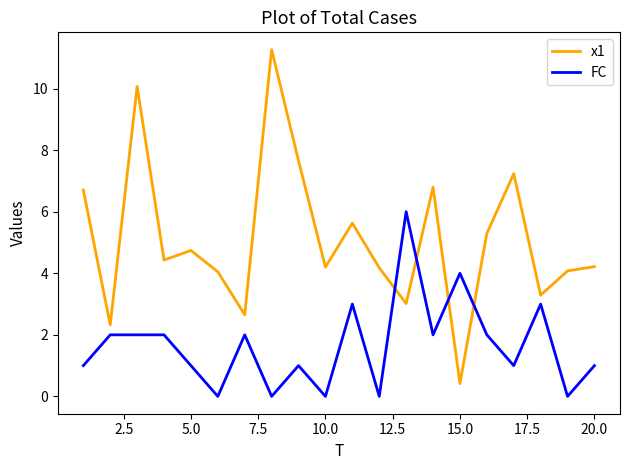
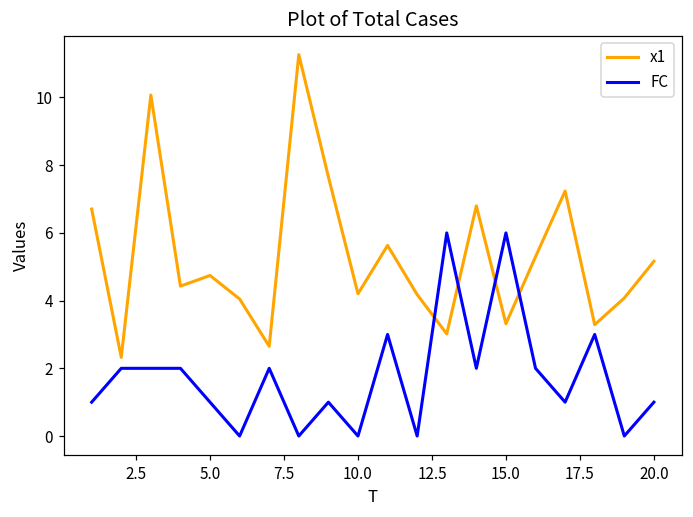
x1, 15.0: 0.4 -> 3.3
FC, 15.0: 4 -> 6
x1, 20.0: 4.2 -> 5.2
